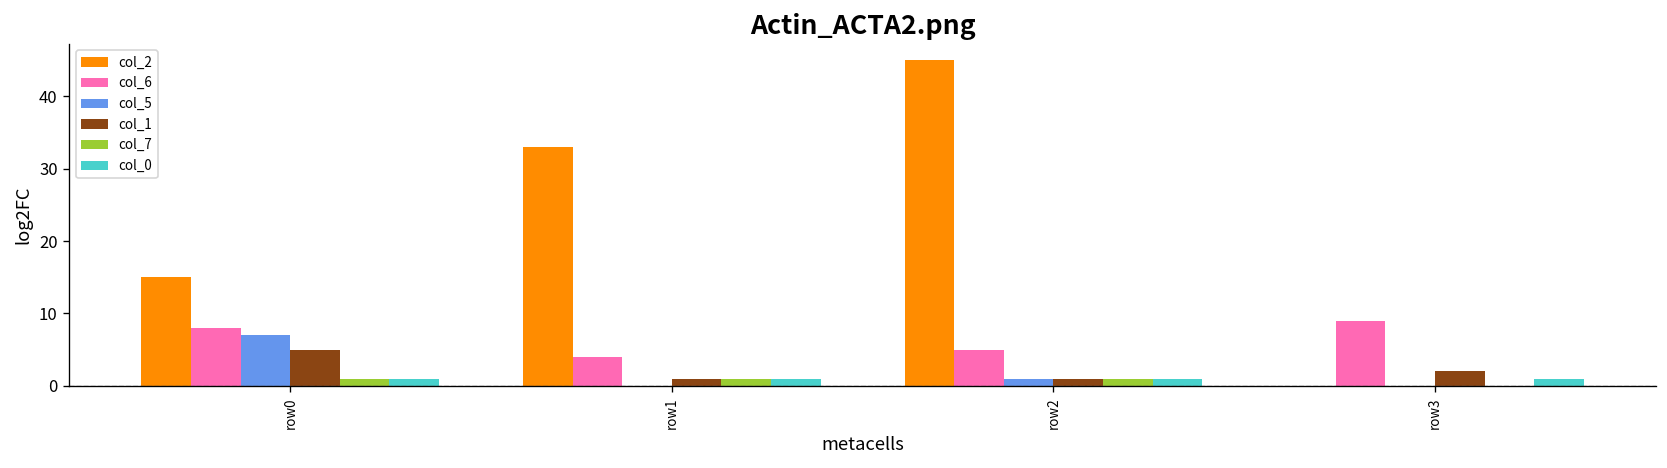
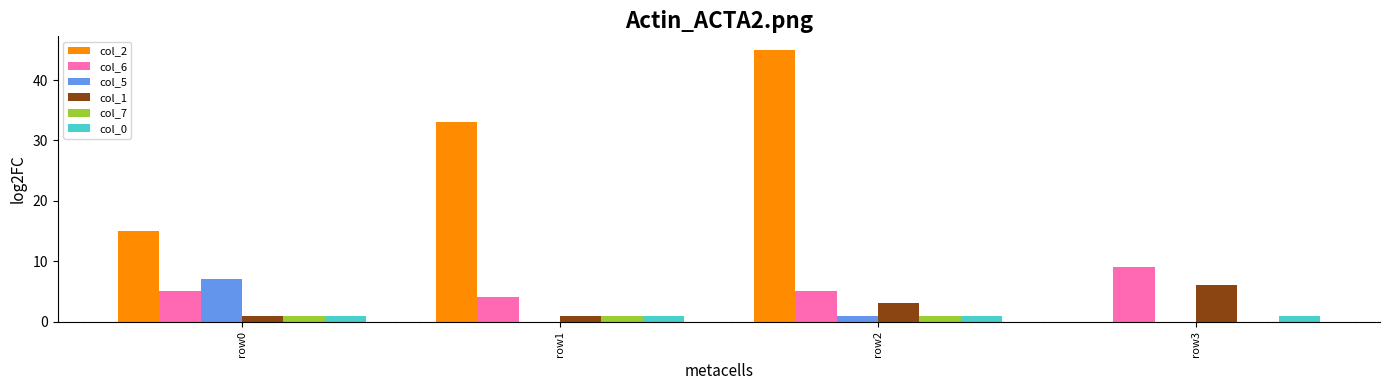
col_6, row0: 8 -> 5
col_1, row0: 5 -> 1
col_1, row2: 1 -> 3
col_1, row3: 2 -> 6
